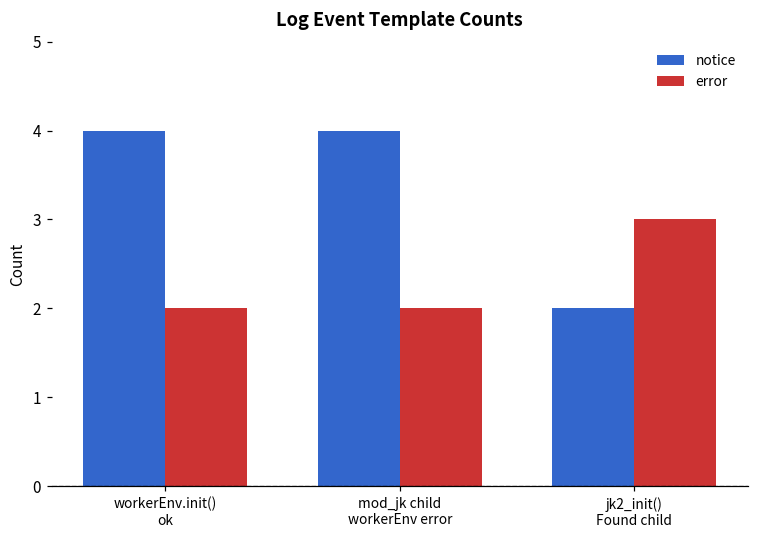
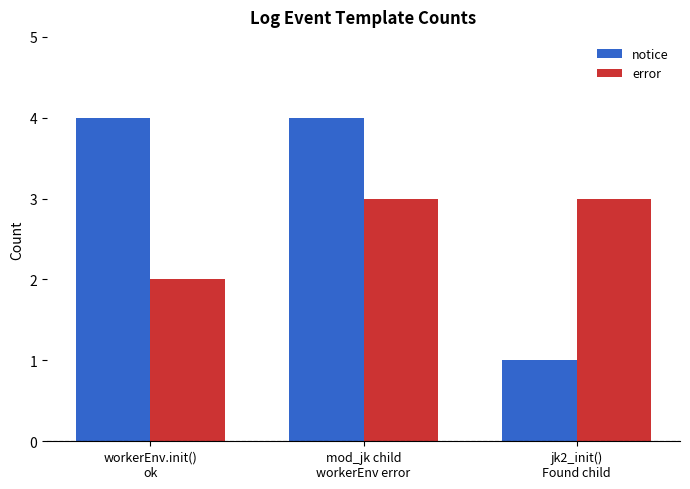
error, mod_jk child workerEnv error: 2 -> 3
notice, jk2_init() Found child: 2 -> 1
